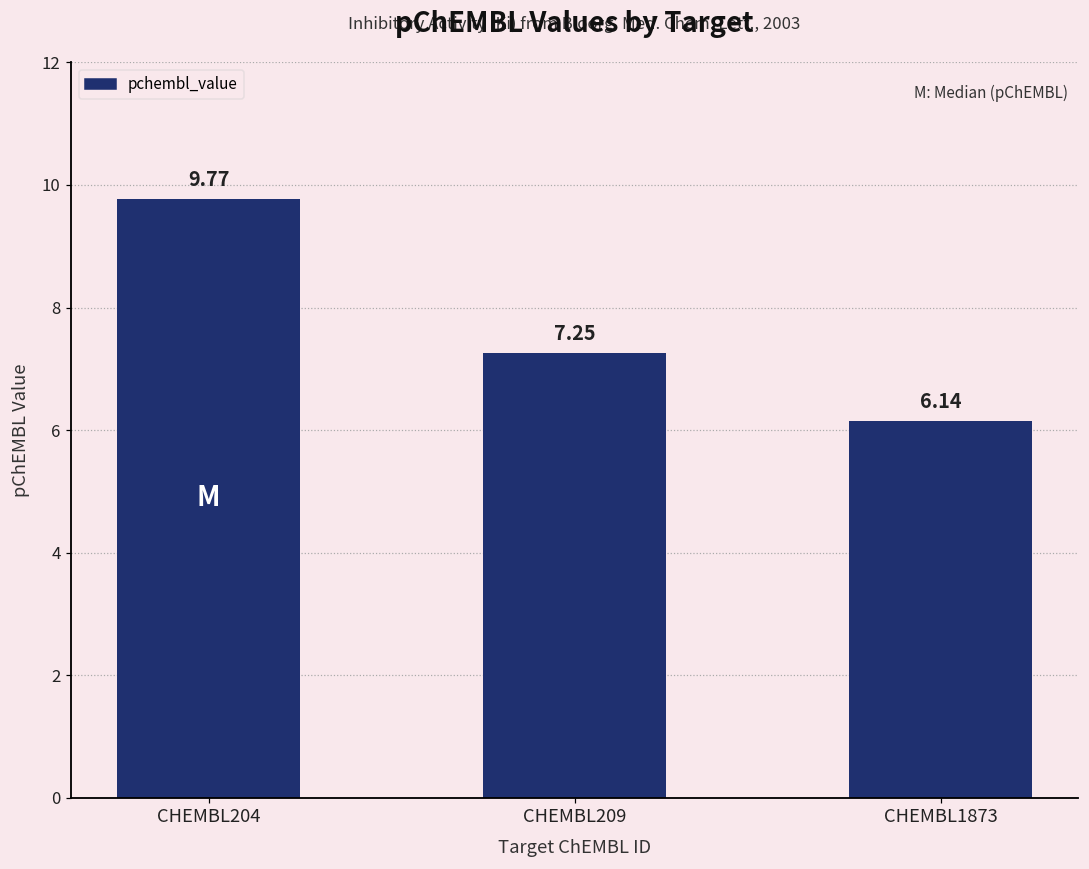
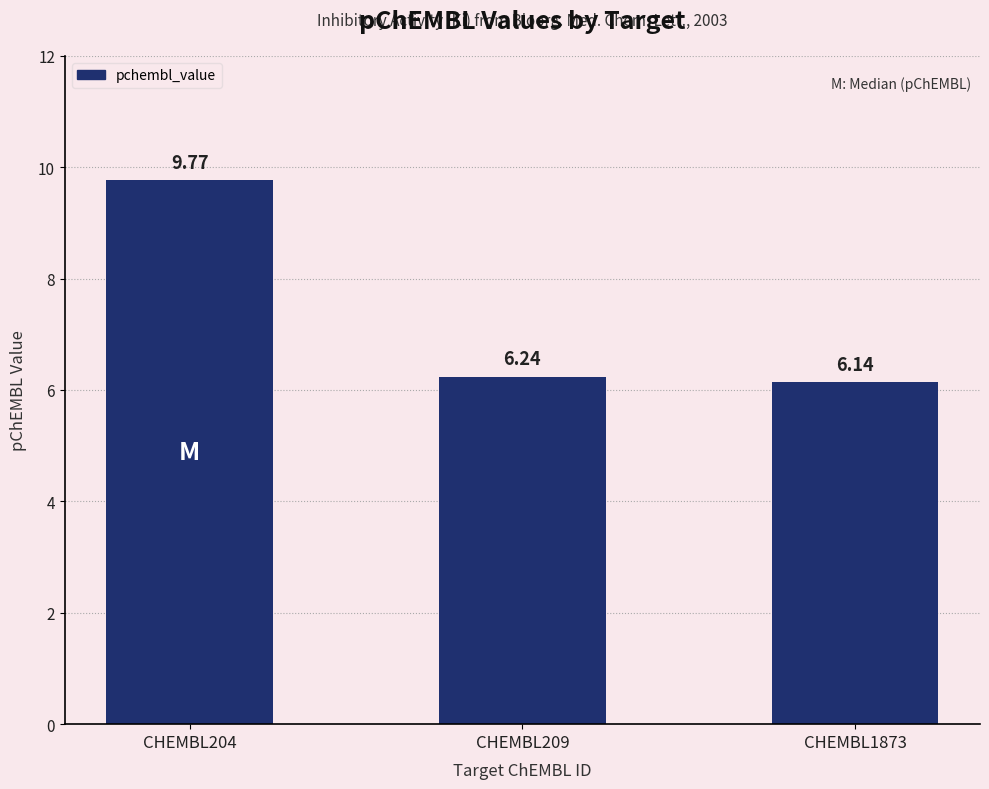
CHEMBL209: 7.25 -> 6.24
